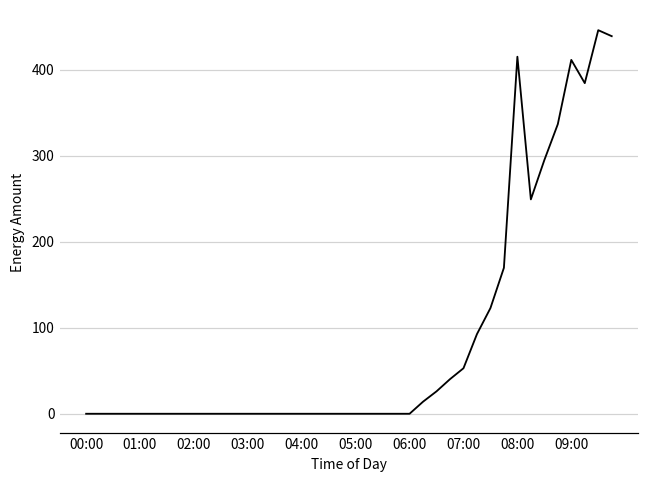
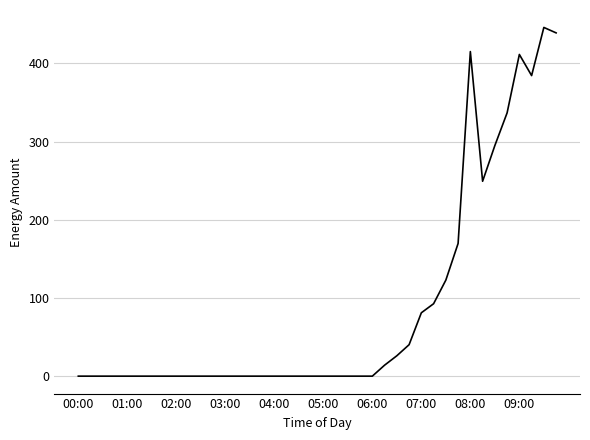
07:00: 50 -> 80
